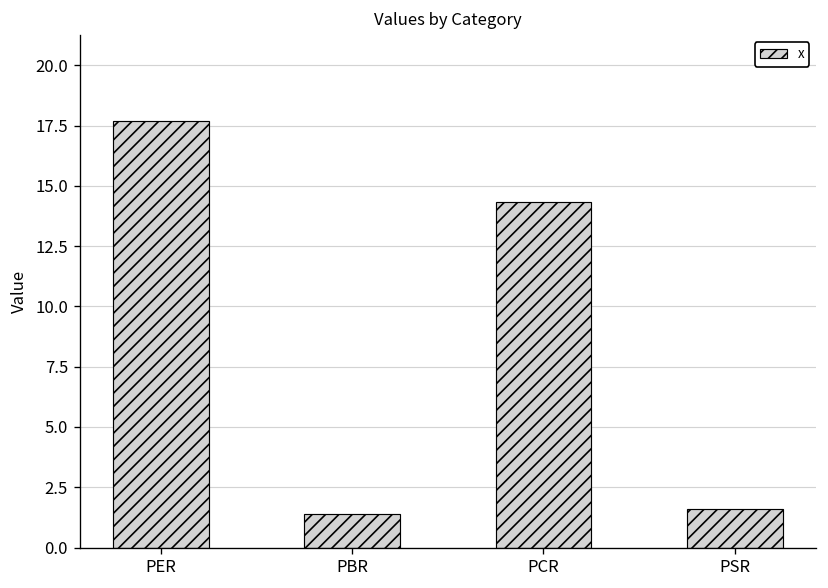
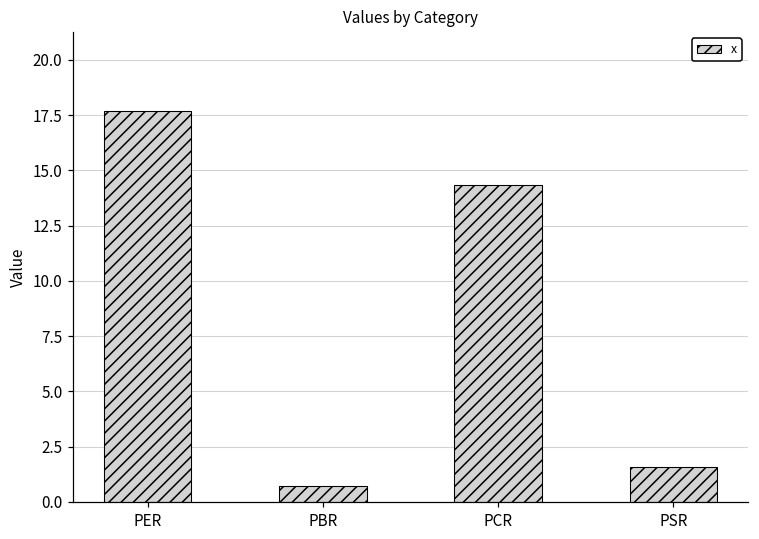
PBR: 1.4 -> 0.7
